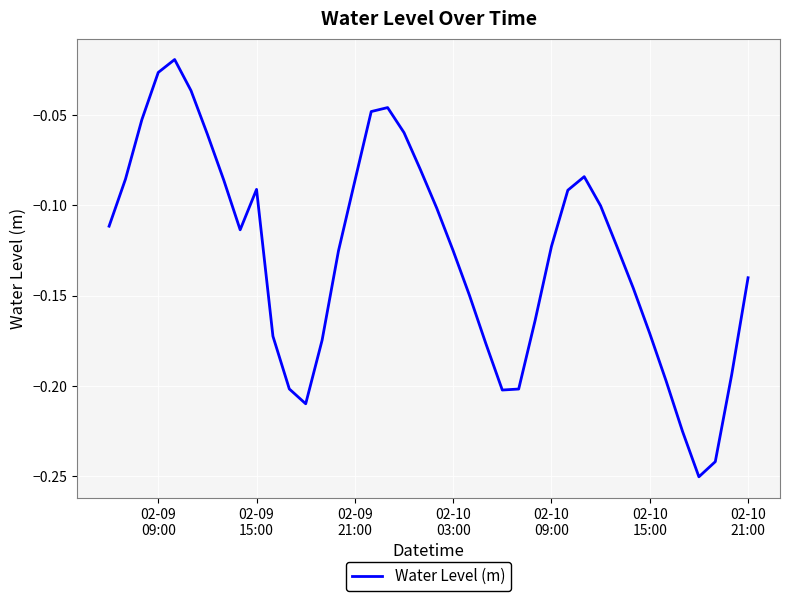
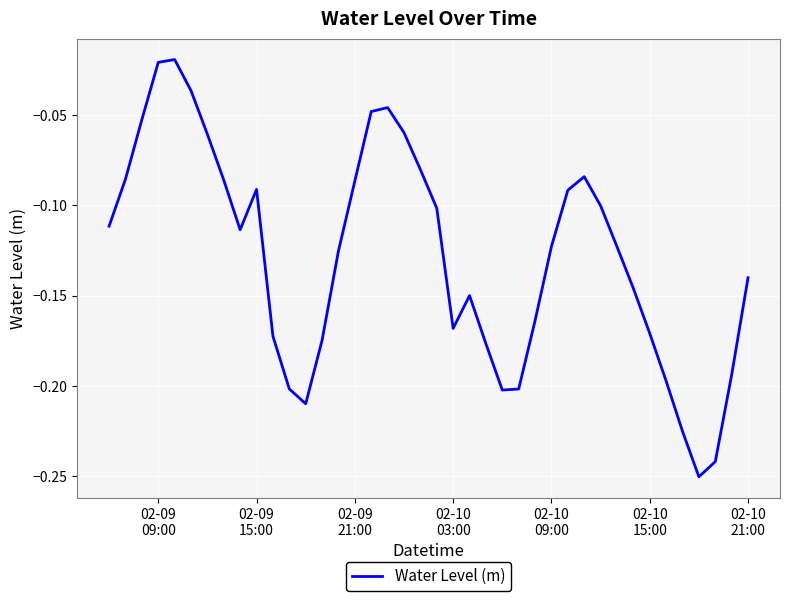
02-09 09:00: -0.026 -> -0.021
02-10 03:00: -0.125 -> -0.168
